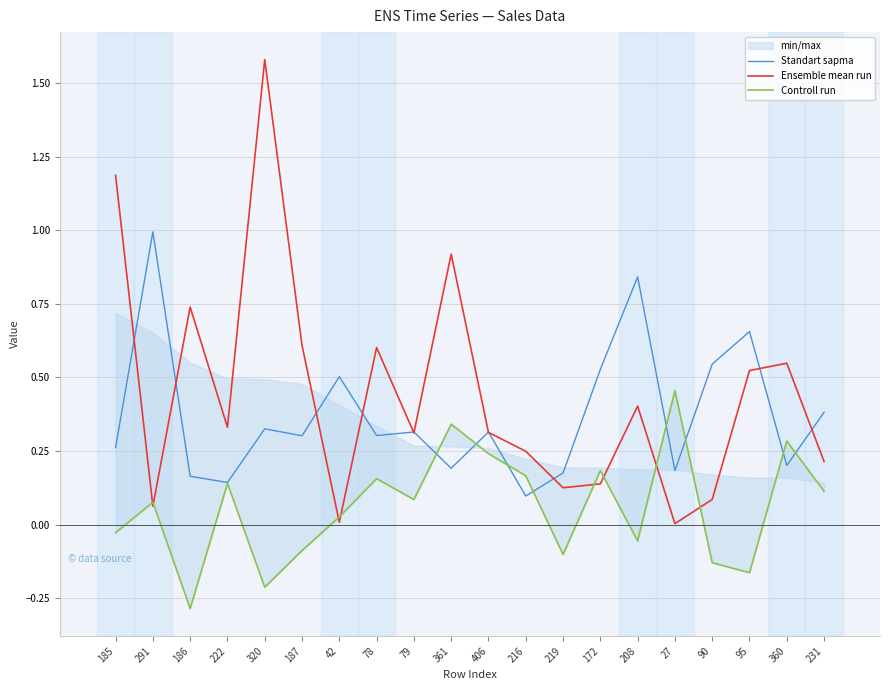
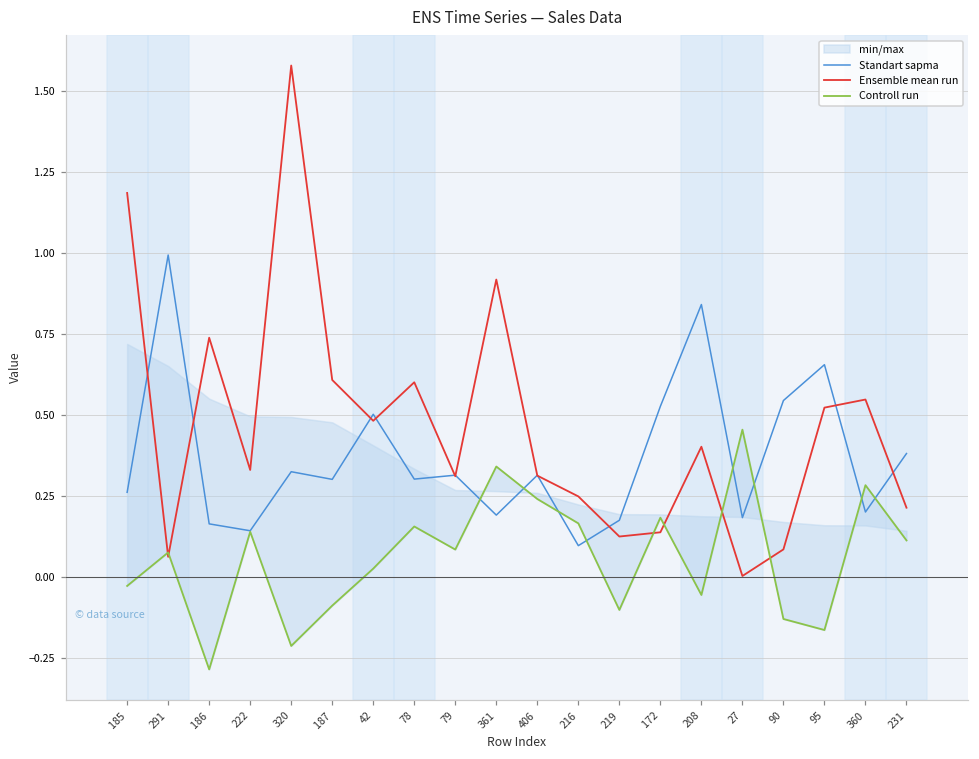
Ensemble mean run, 42: 0.01 -> 0.48
